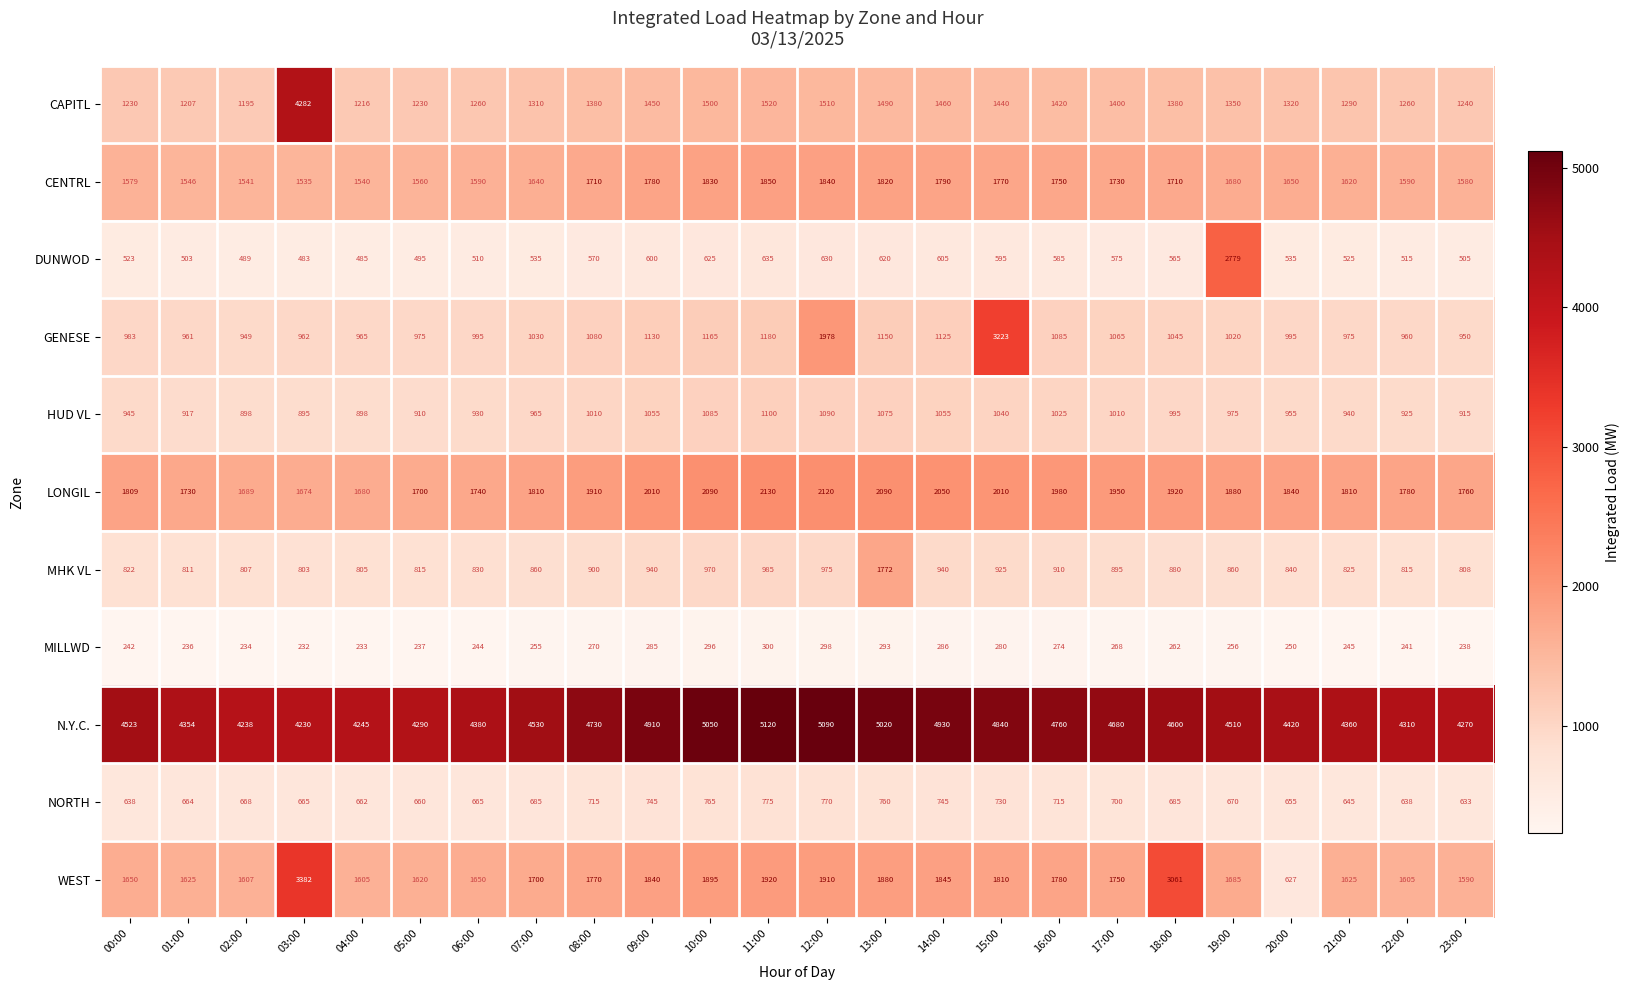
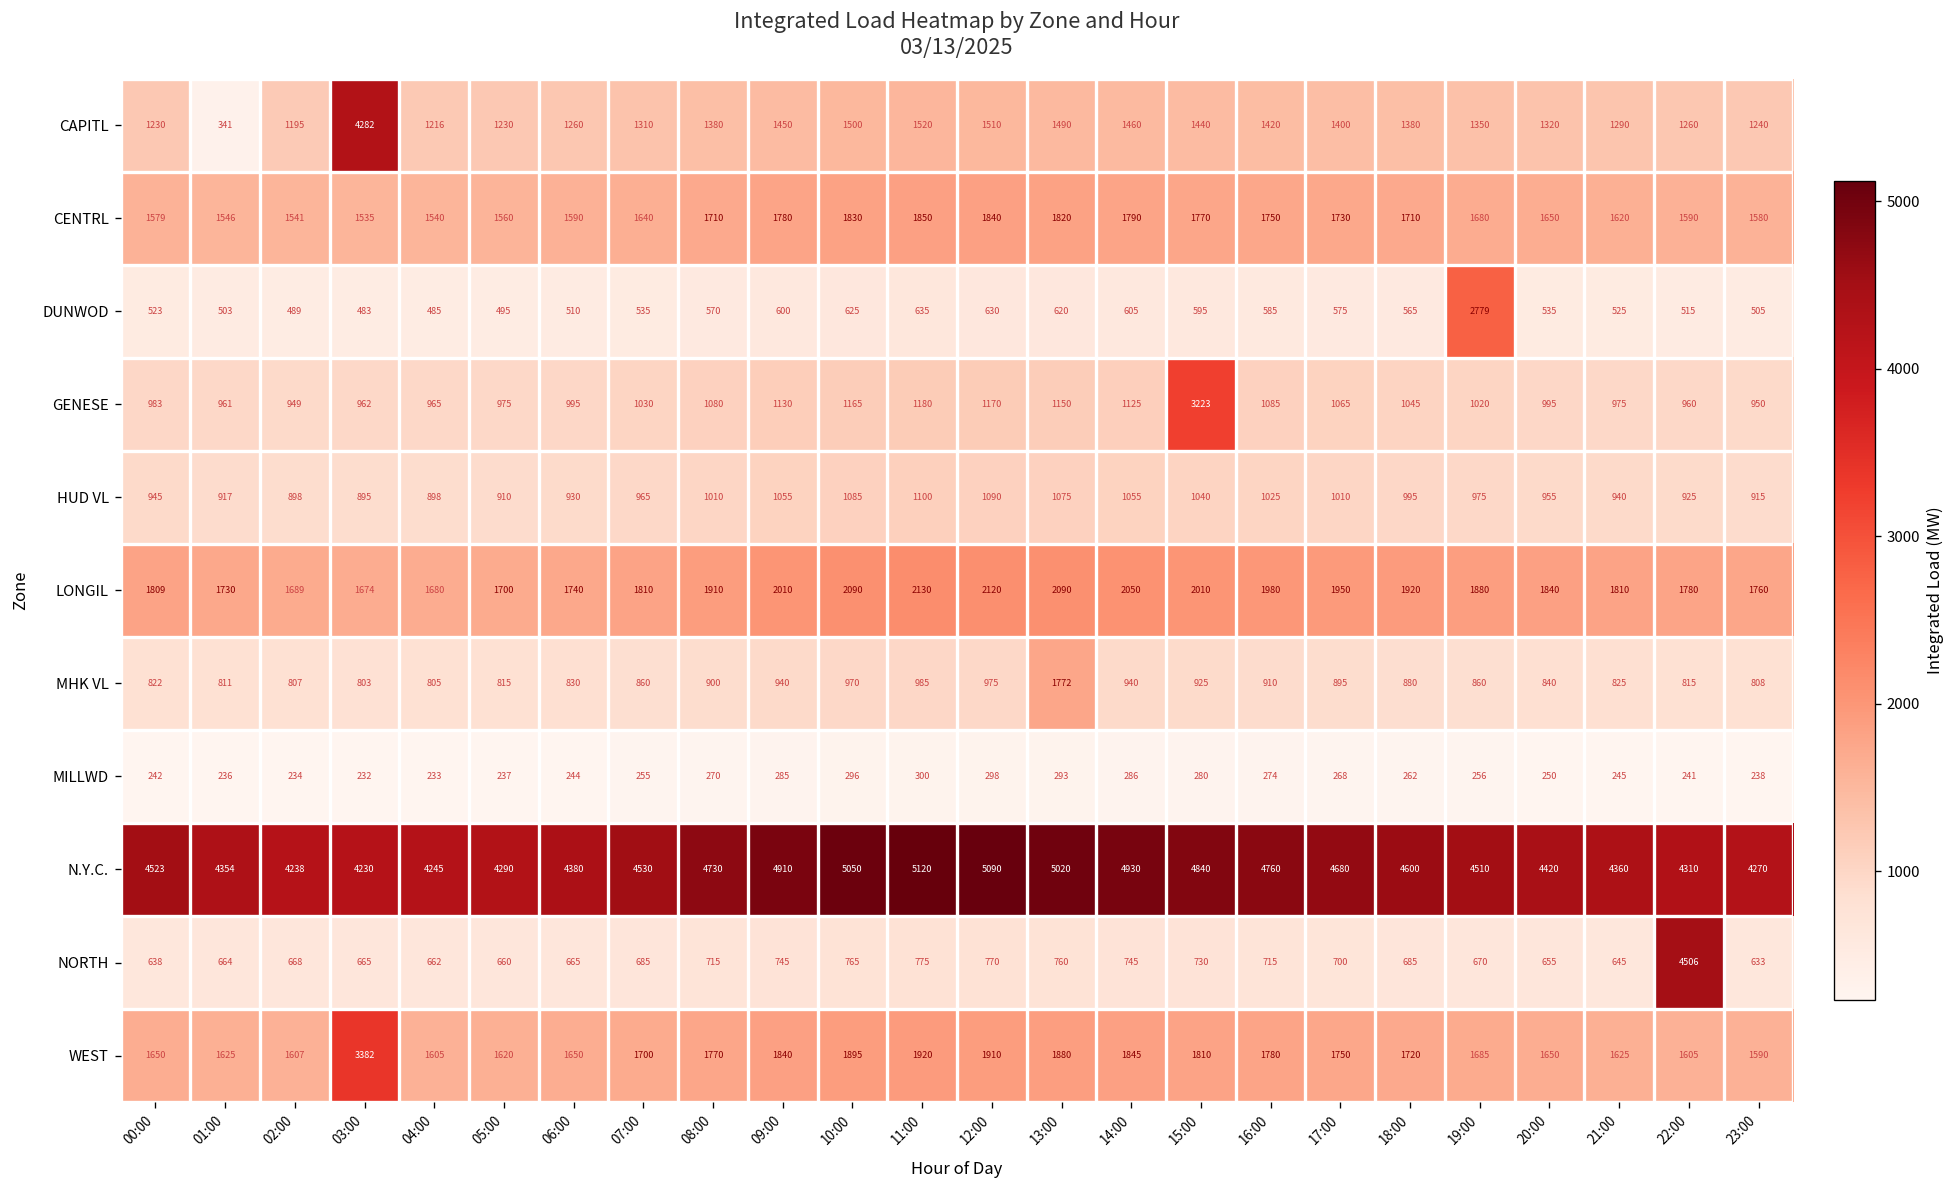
CAPITL, 01:00: 1207 -> 341
GENESE, 12:00: 1978 -> 1170
NORTH, 22:00: 638 -> 4506
WEST, 18:00: 3061 -> 1720
WEST, 20:00: 627 -> 1650
